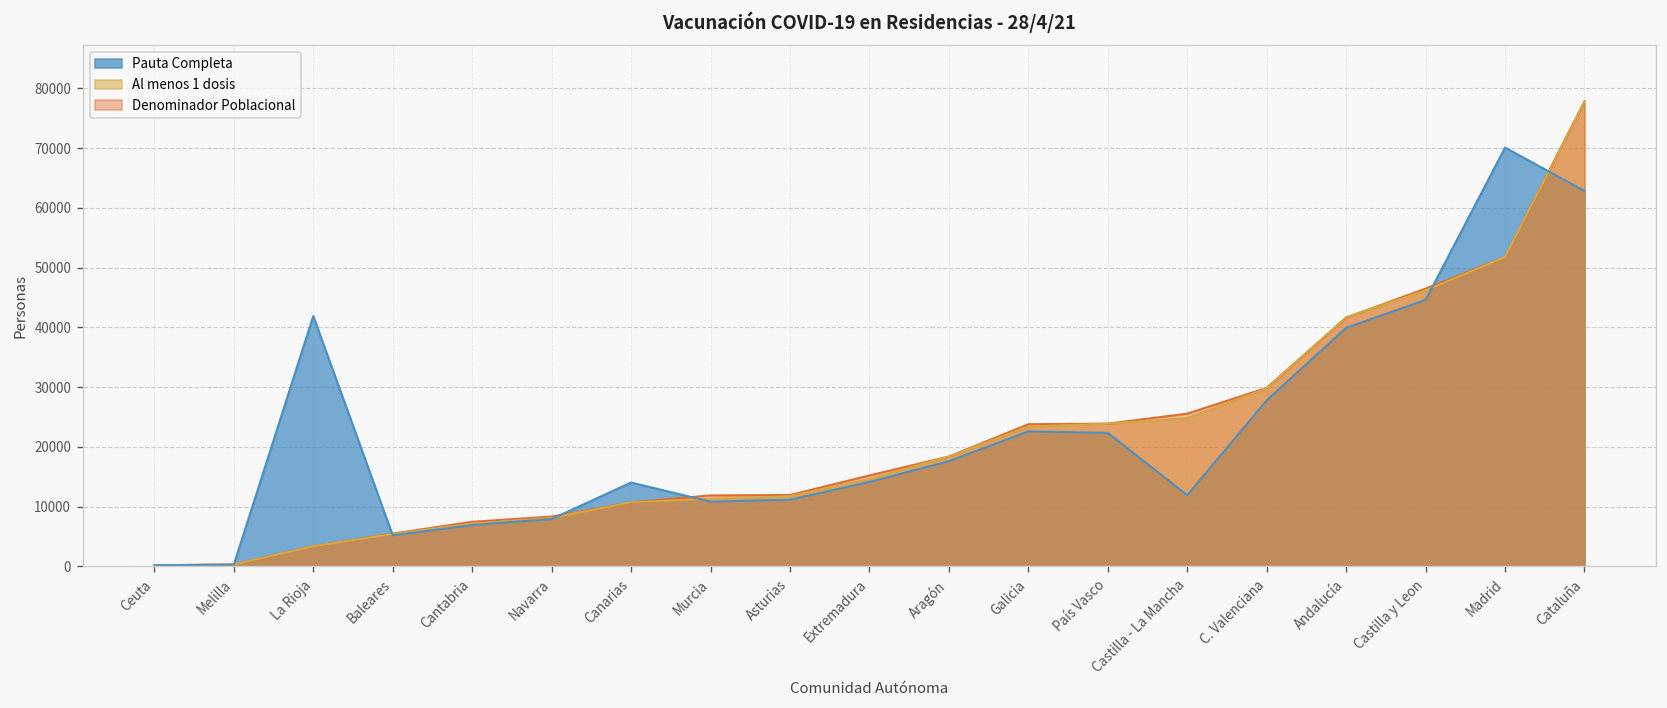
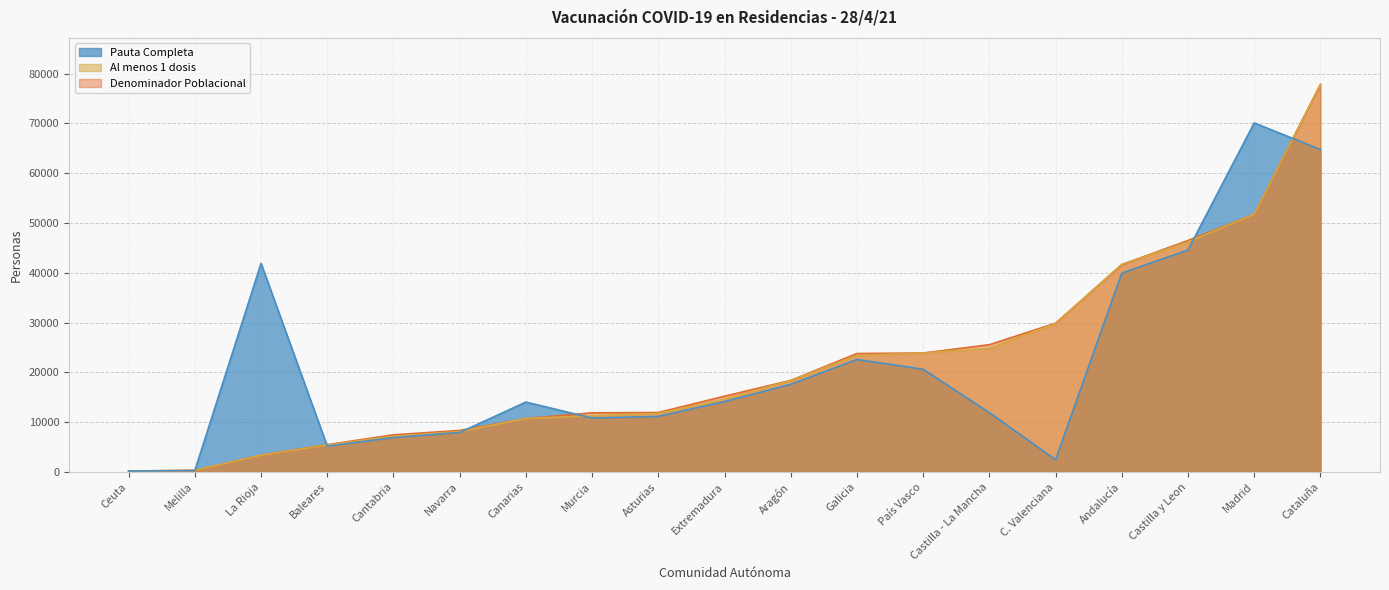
Pauta Completa, País Vasco: 22000 -> 21000
Pauta Completa, C. Valenciana: 28000 -> 2000
Pauta Completa, Cataluña: 63000 -> 65000
